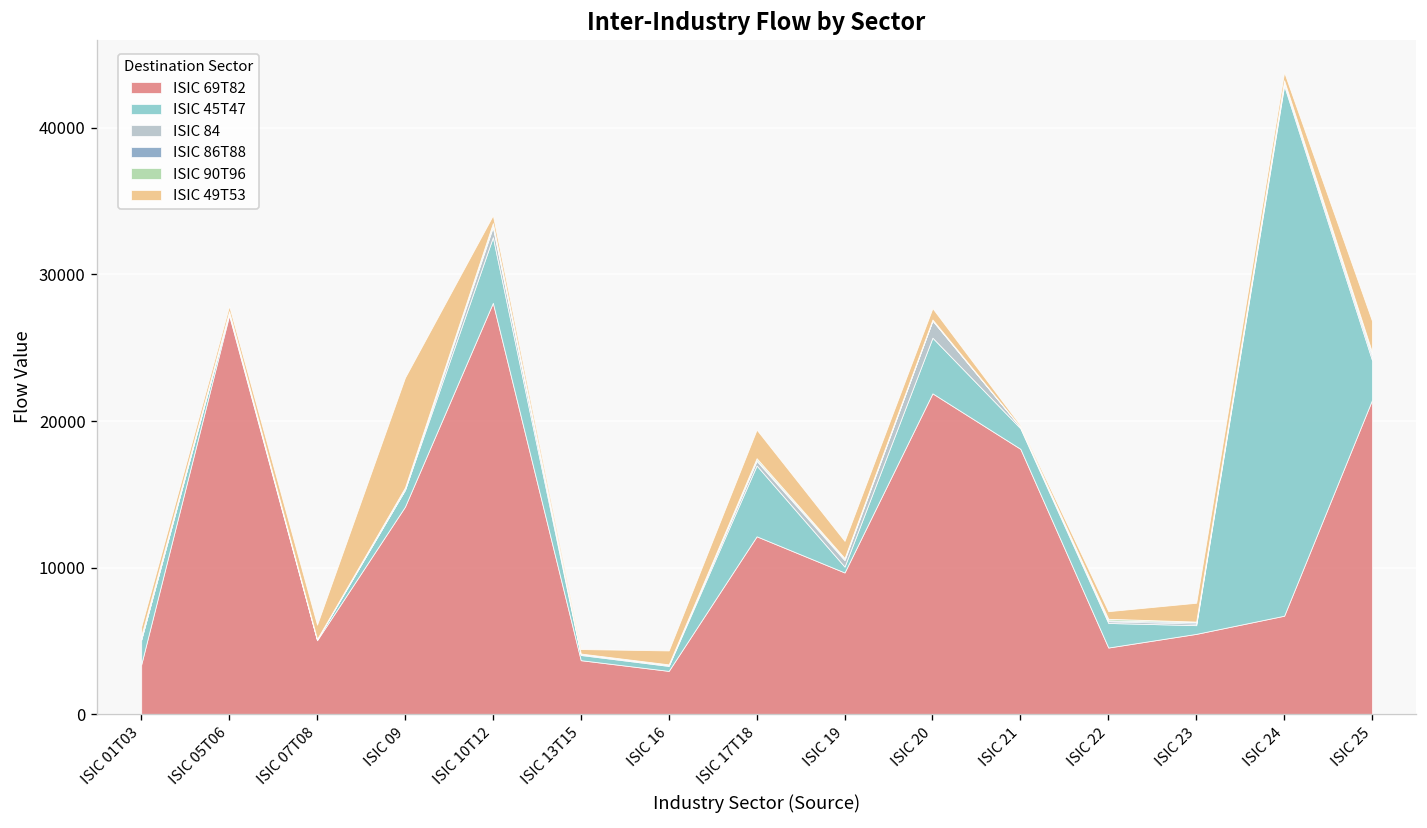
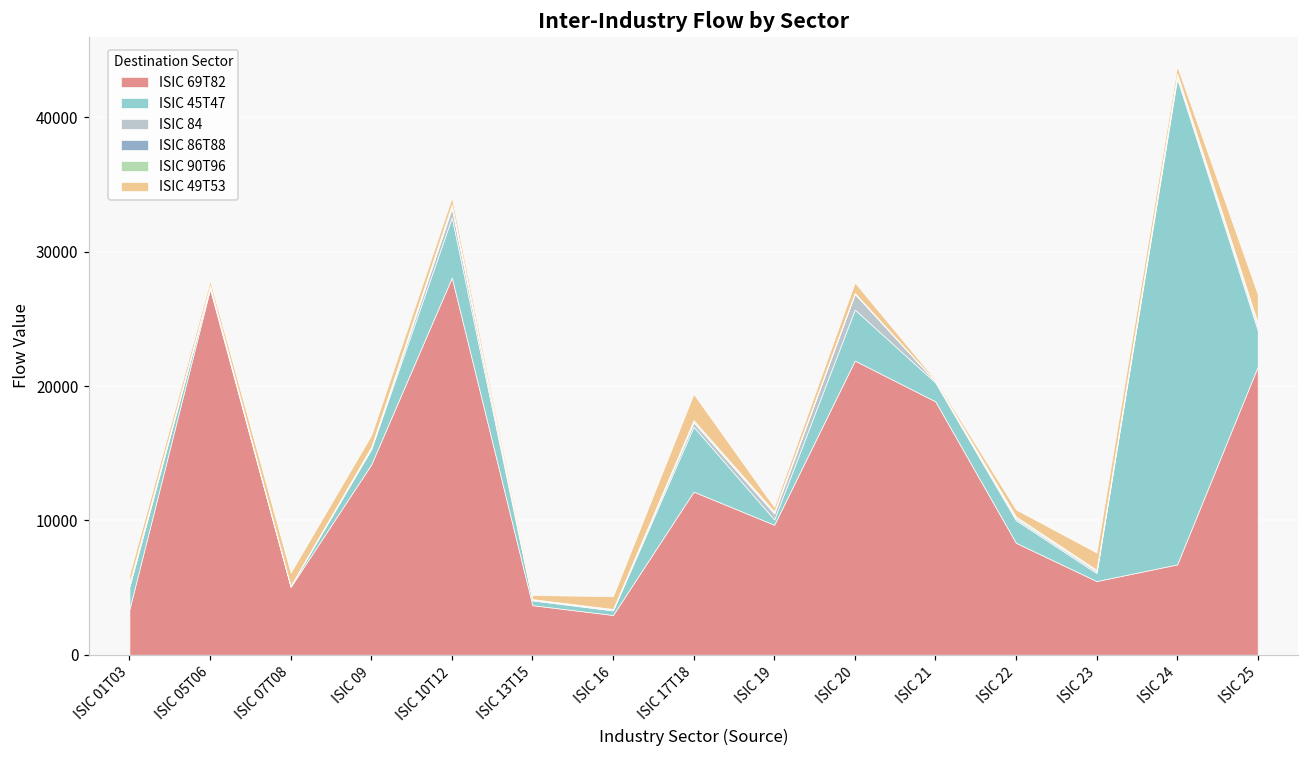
ISIC 49T53, ISIC 09: 7500 -> 900
ISIC 49T53, ISIC 19: 1200 -> 300
ISIC 69T82, ISIC 21: 18100 -> 18900
ISIC 69T82, ISIC 22: 4600 -> 8300
